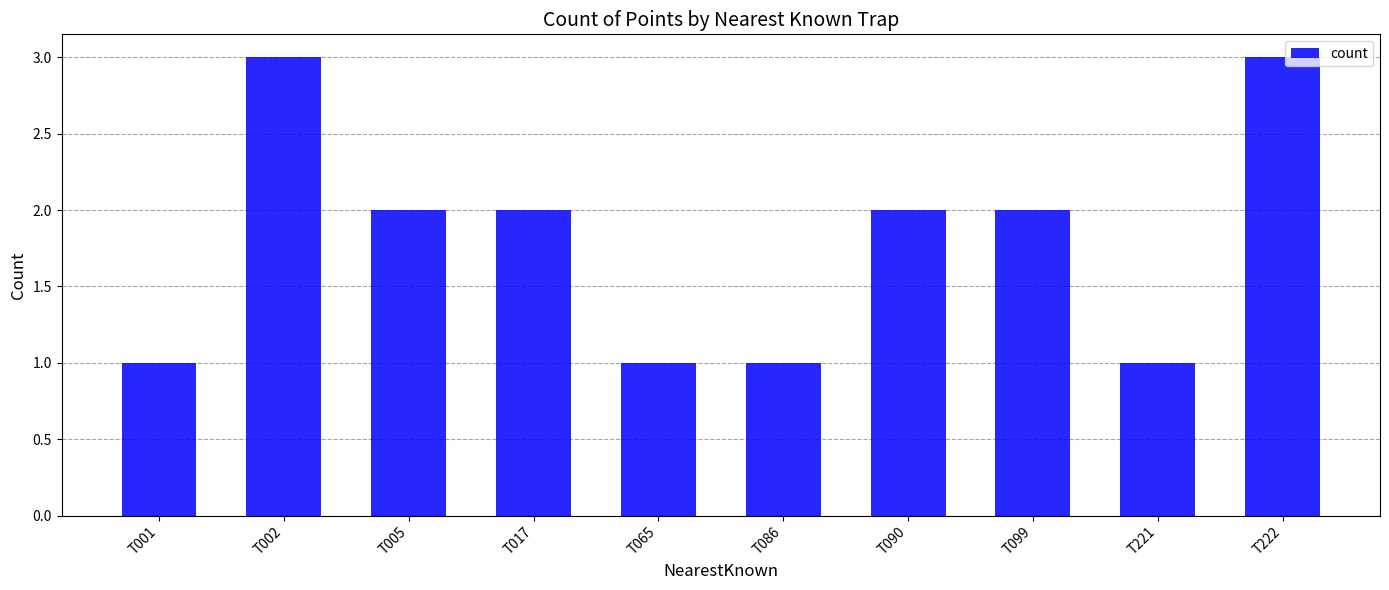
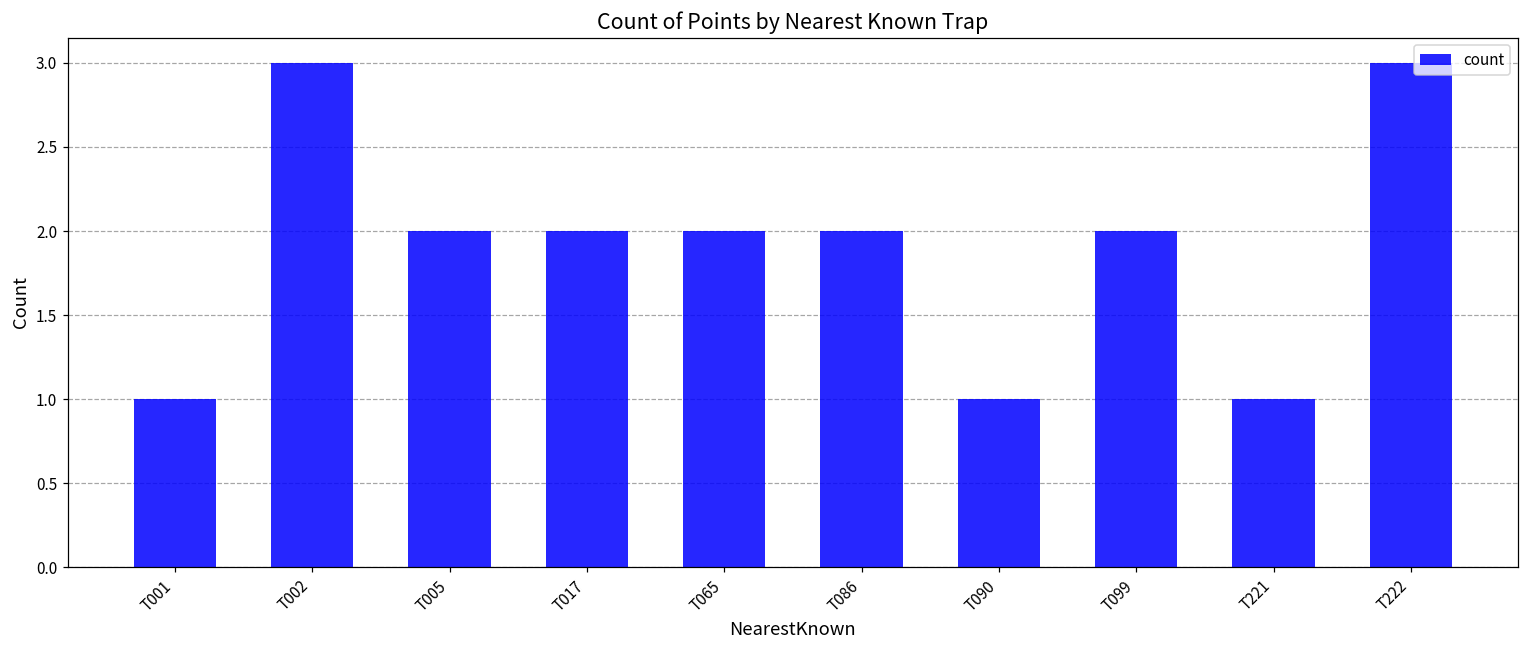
T065: 1 -> 2
T086: 1 -> 2
T090: 2 -> 1
